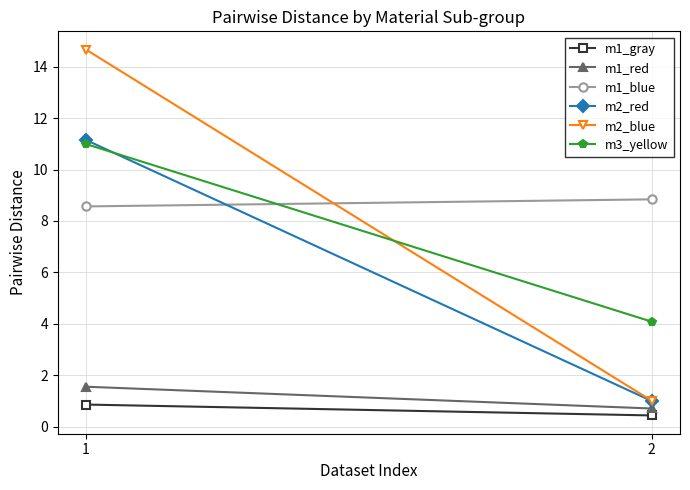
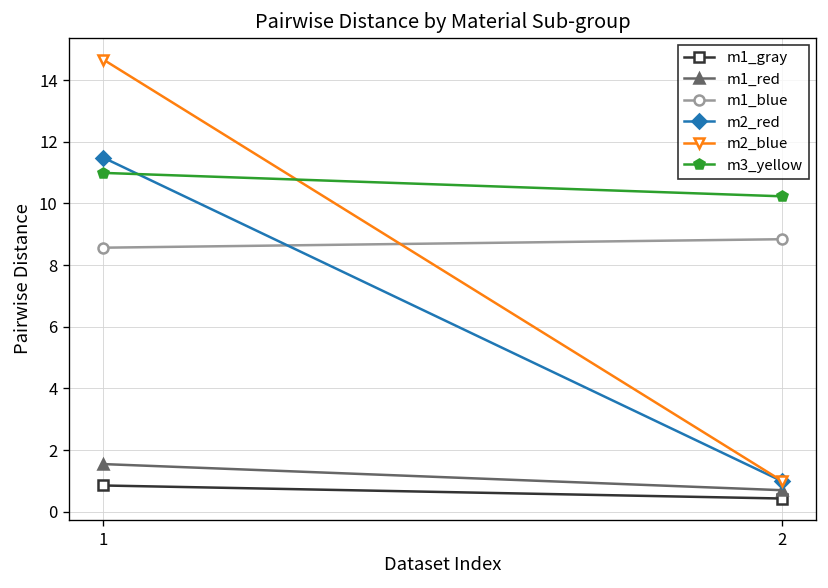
m2_red, 1: 11.1 -> 11.5
m3_yellow, 2: 4.1 -> 10.2
